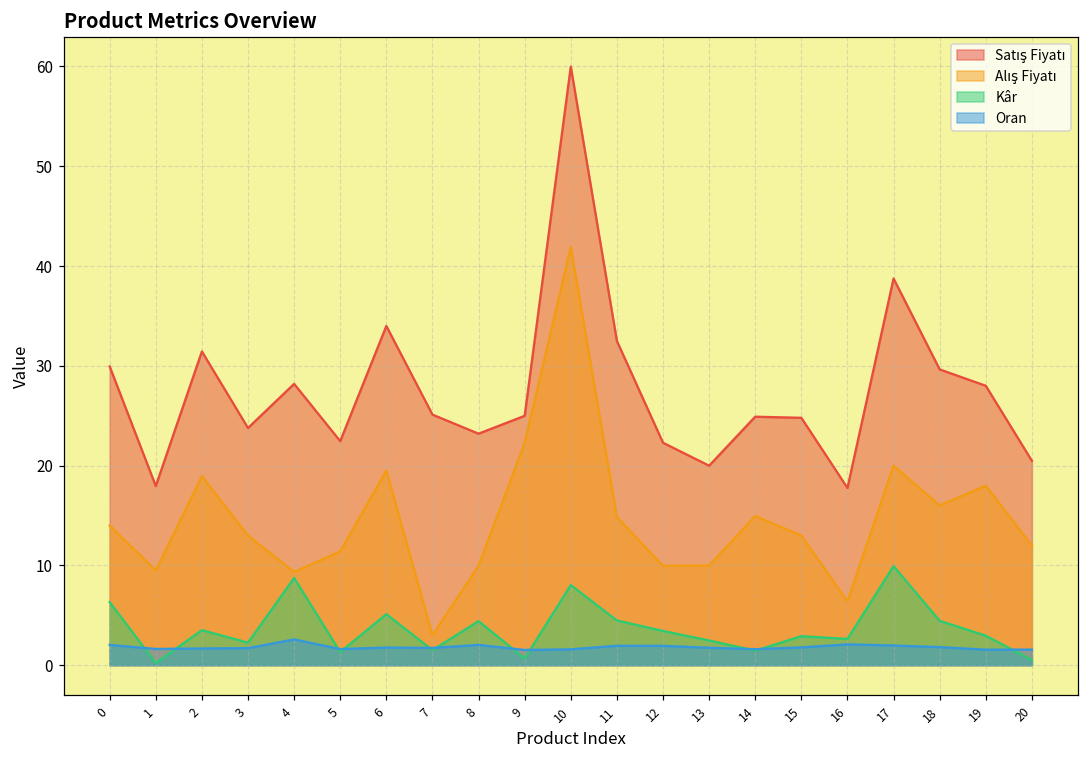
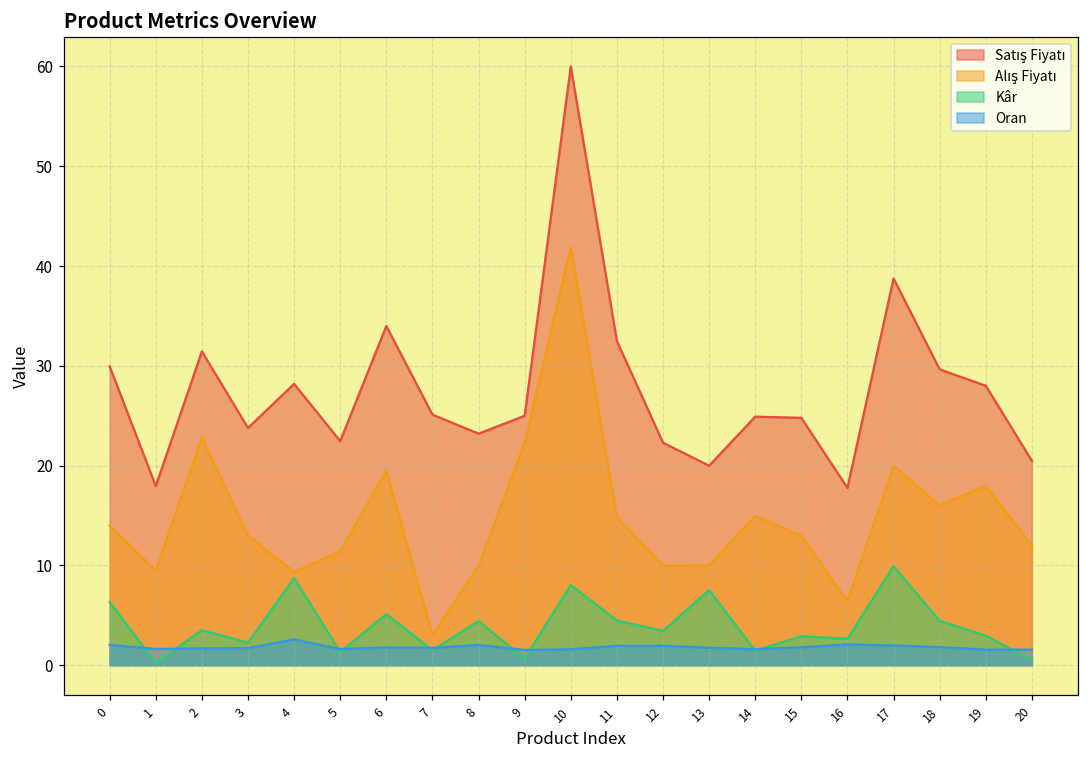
Alış Fiyatı, 2: 19 -> 23
Kâr, 13: 2 -> 8
